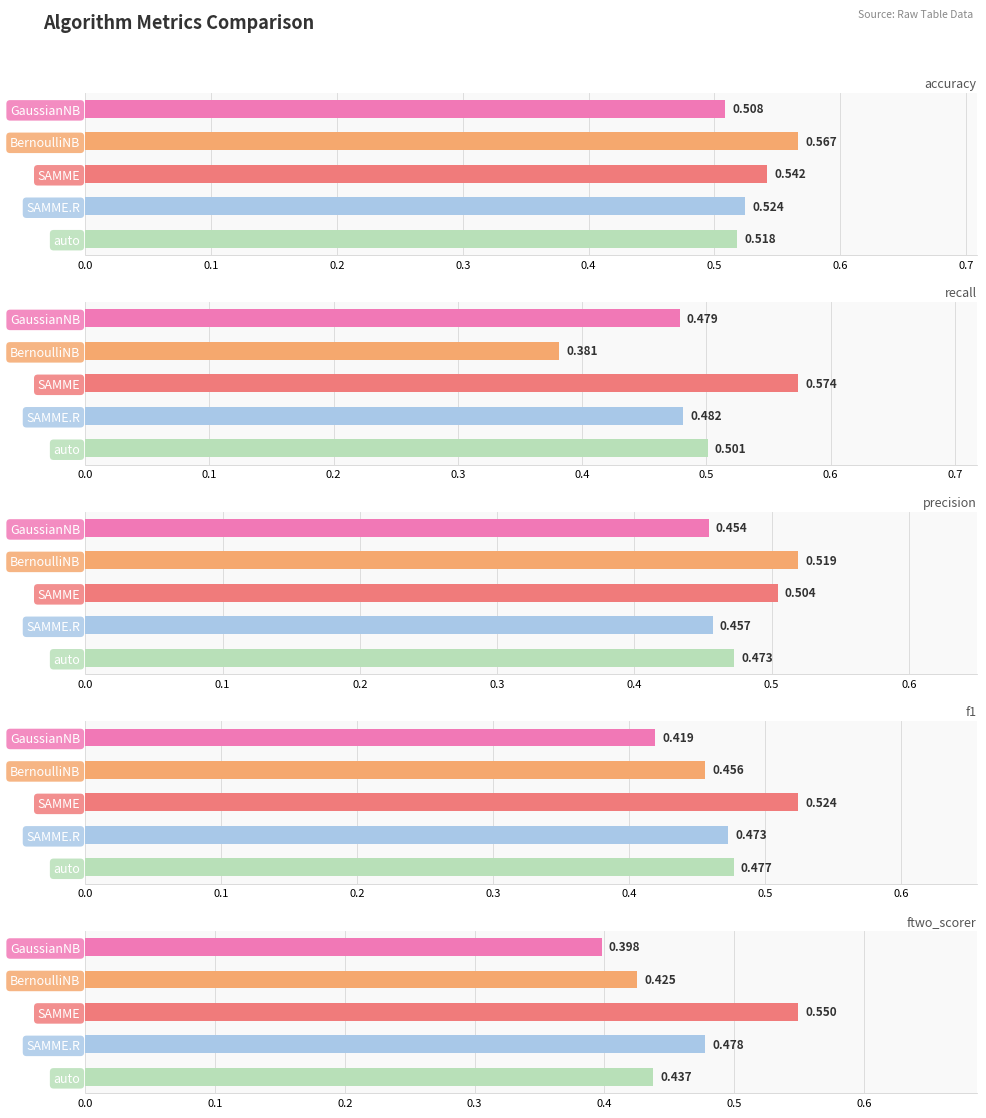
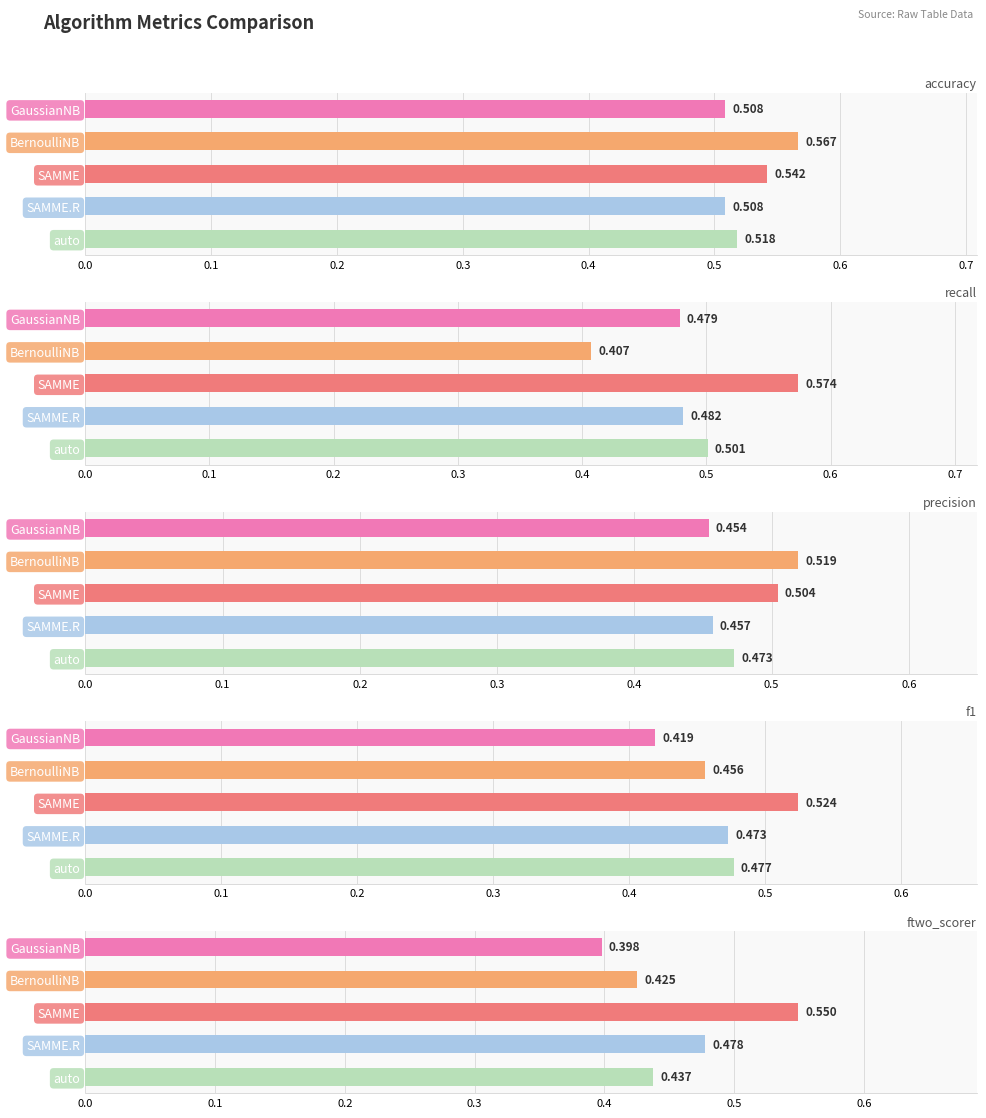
accuracy, SAMME.R: 0.524 -> 0.508
recall, BernoulliNB: 0.381 -> 0.407
